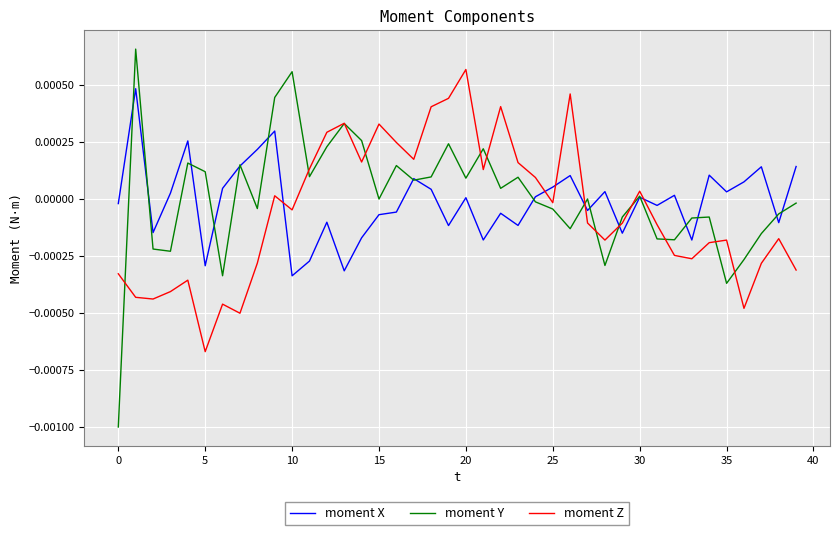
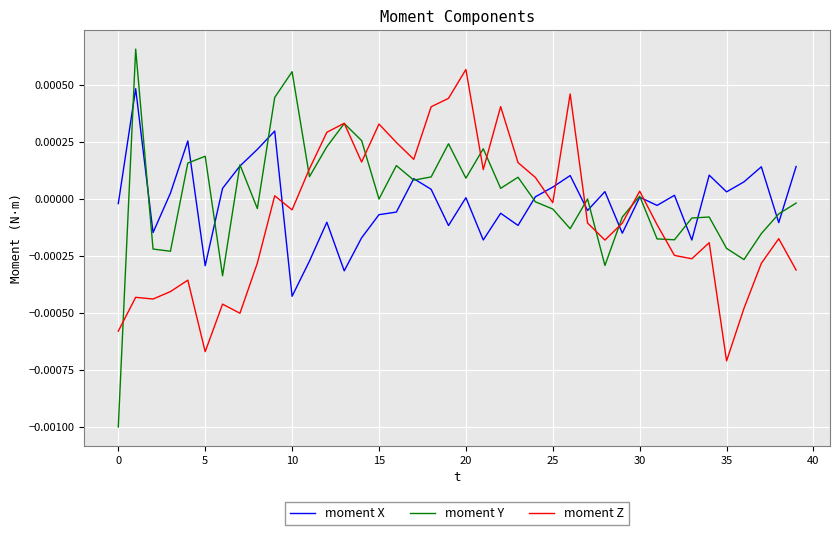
moment Z, 0: -0.00033 -> -0.00058
moment Y, 5: 0.00012 -> 0.00019
moment X, 10: -0.00034 -> -0.00043
moment Y, 35: -0.00037 -> -0.00022
moment Z, 35: -0.00018 -> -0.00071
